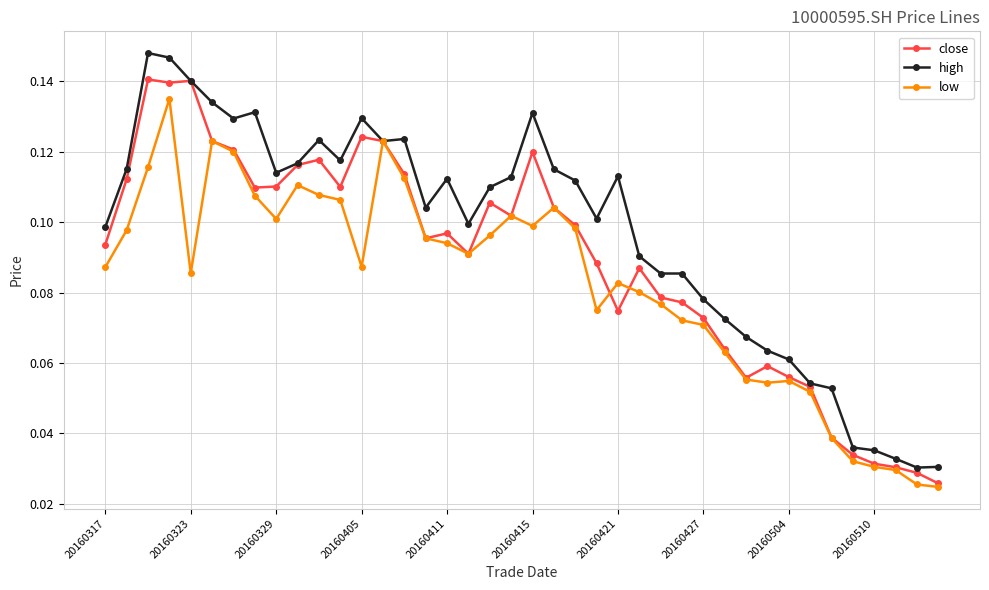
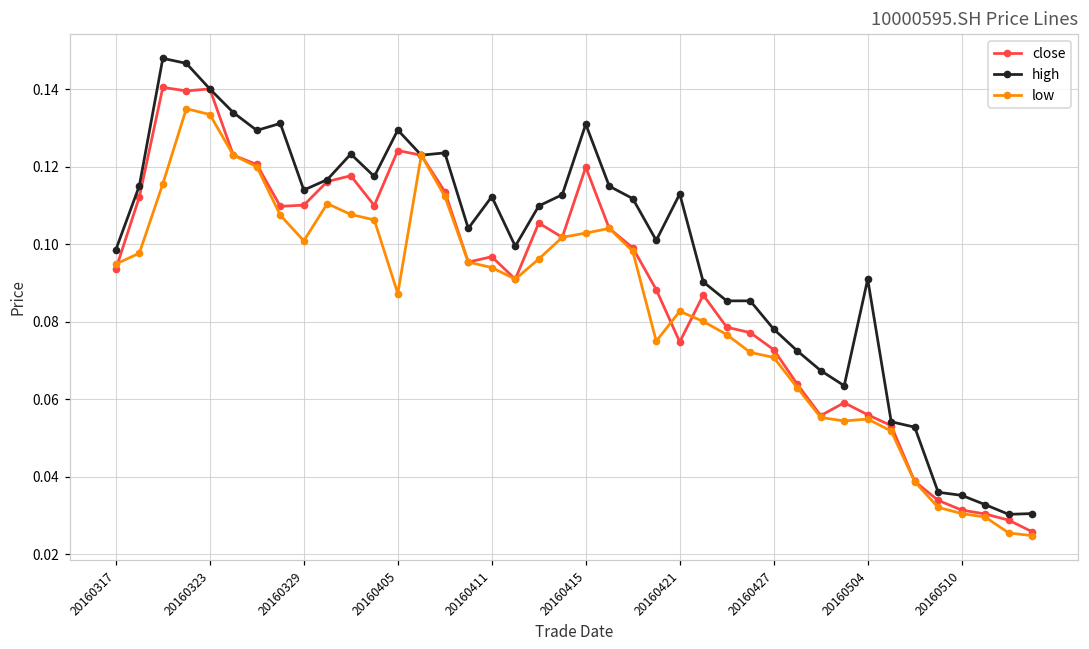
low, 20160317: 0.087 -> 0.095
low, 20160323: 0.086 -> 0.134
low, 20160415: 0.099 -> 0.103
high, 20160504: 0.061 -> 0.091
